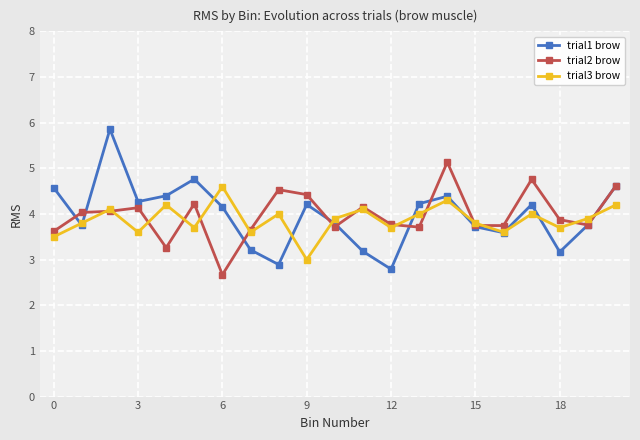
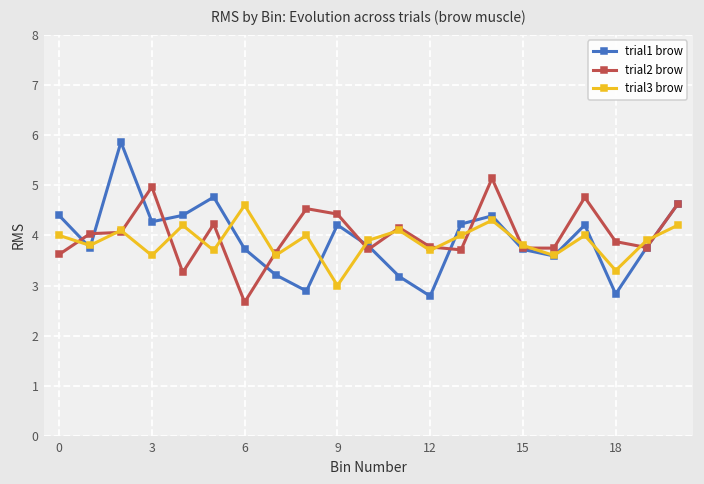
trial1 brow, 0: 4.6 -> 4.4
trial3 brow, 0: 3.5 -> 4.0
trial2 brow, 3: 4.1 -> 5.0
trial1 brow, 6: 4.2 -> 3.7
trial1 brow, 18: 3.2 -> 2.8
trial3 brow, 18: 3.7 -> 3.3
